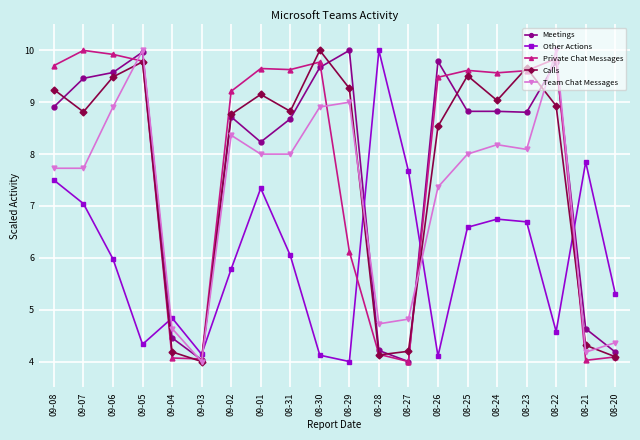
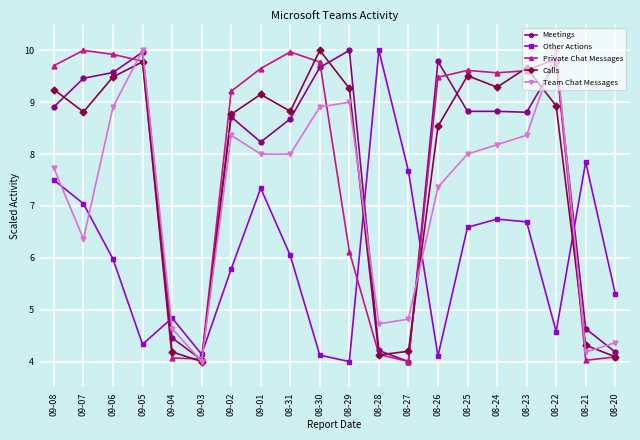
Team Chat Messages, 09-07: 7.7 -> 6.4
Private Chat Messages, 08-31: 9.6 -> 10.0
Calls, 08-24: 9.0 -> 9.3
Team Chat Messages, 08-23: 8.1 -> 8.4
